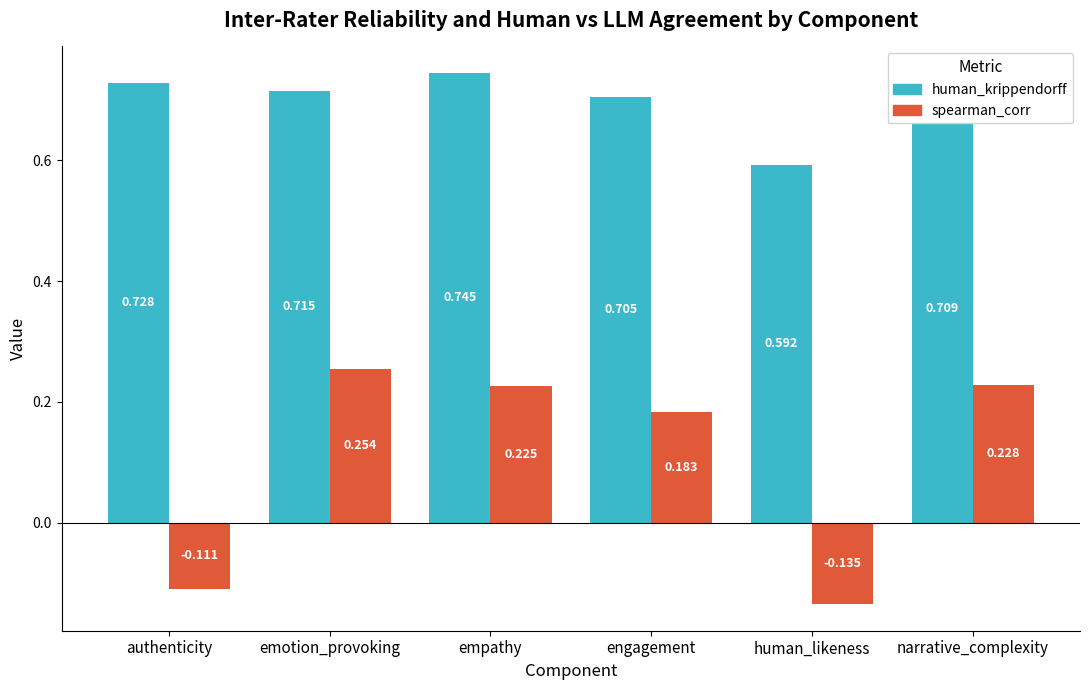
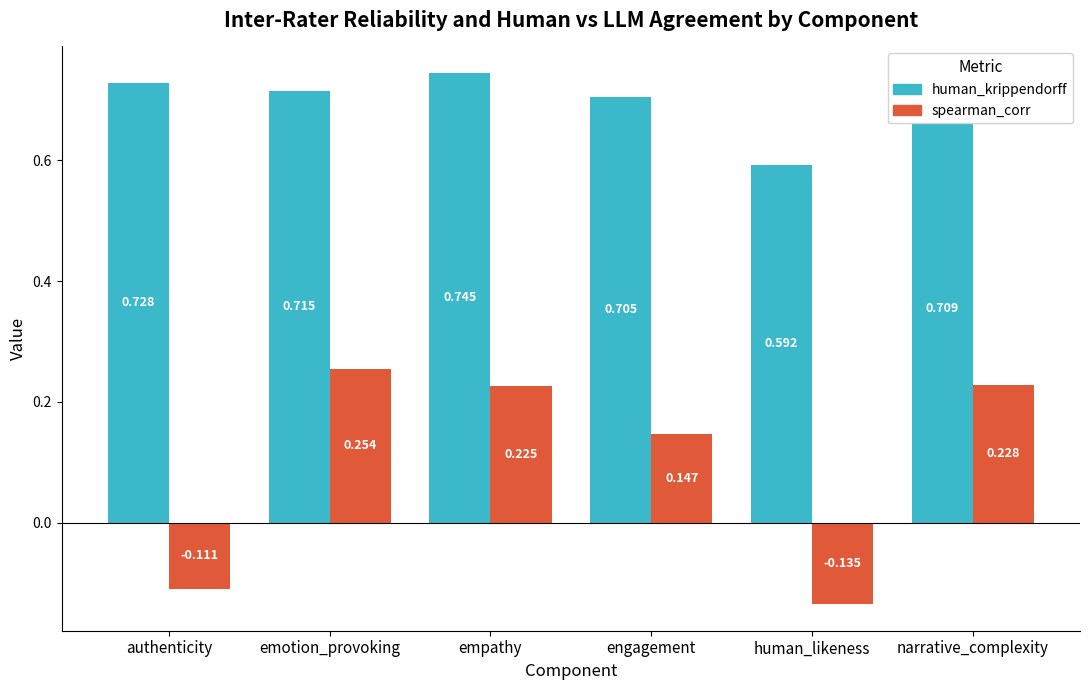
spearman_corr, engagement: 0.183 -> 0.147
